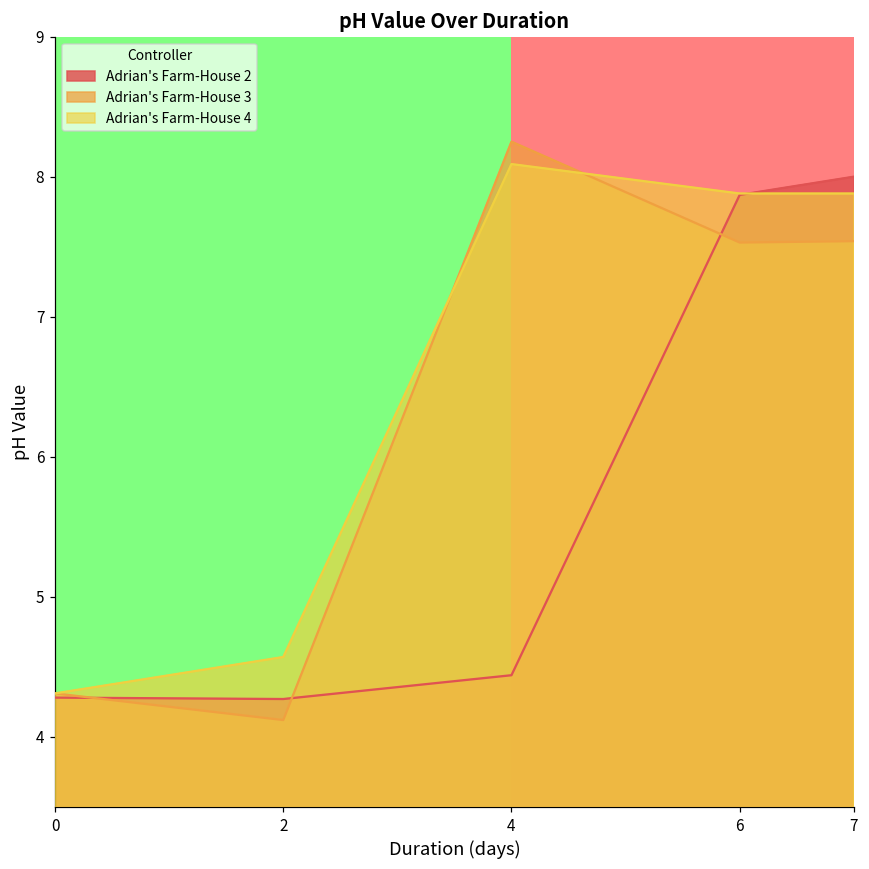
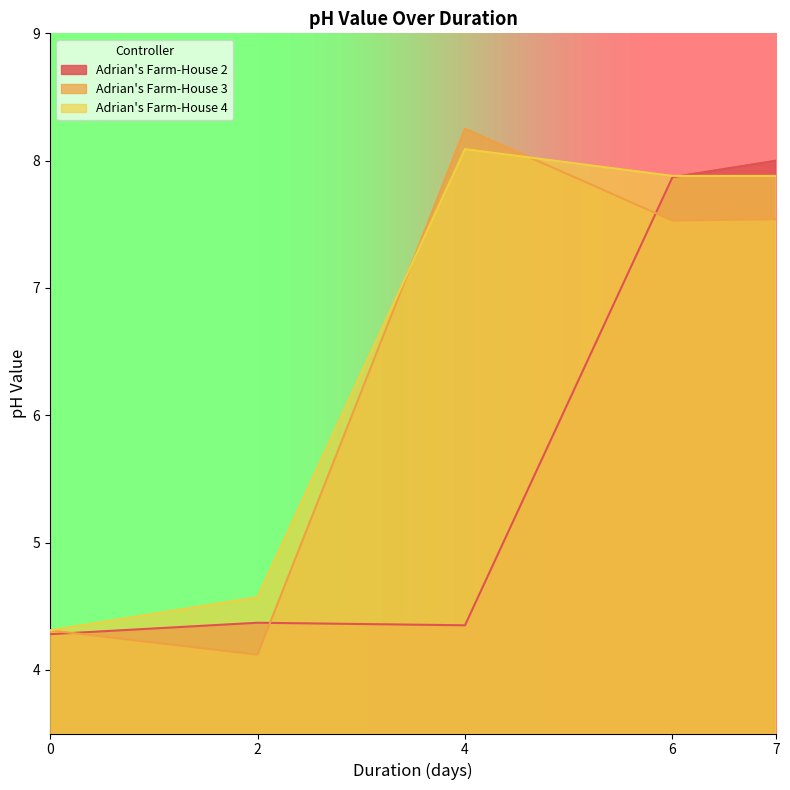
Adrian's Farm-House 2, 2: 4.27 -> 4.37
Adrian's Farm-House 2, 4: 4.44 -> 4.35
